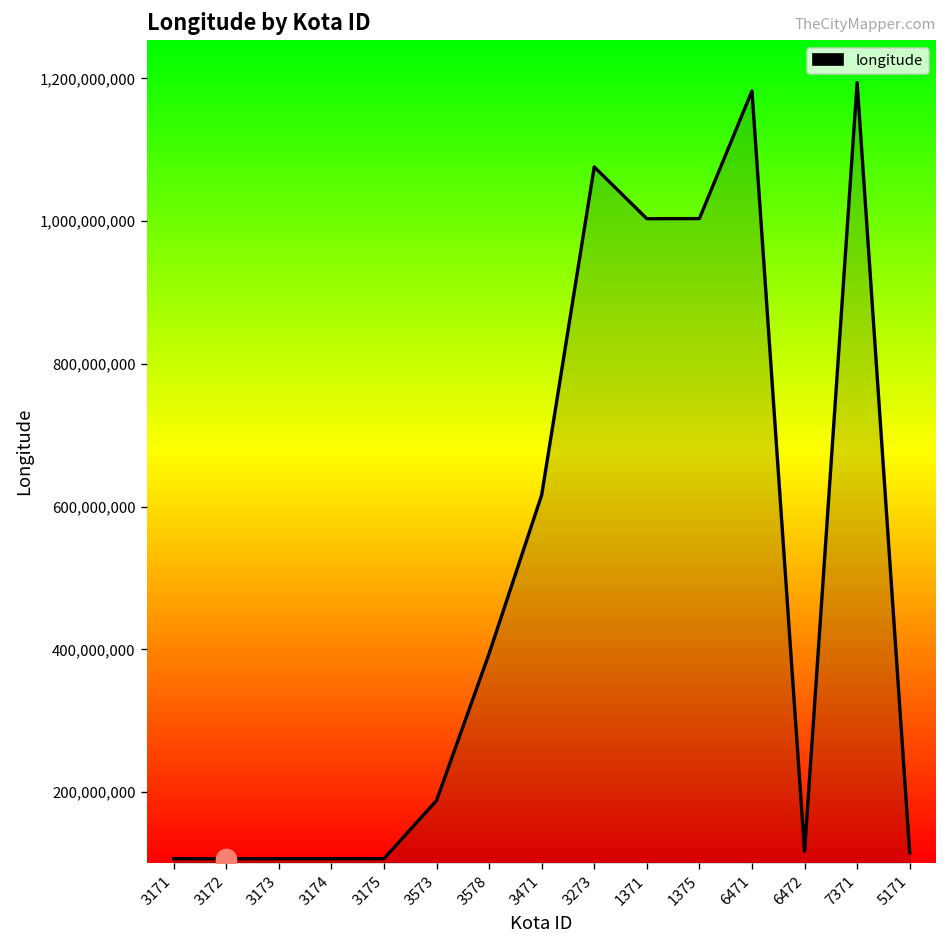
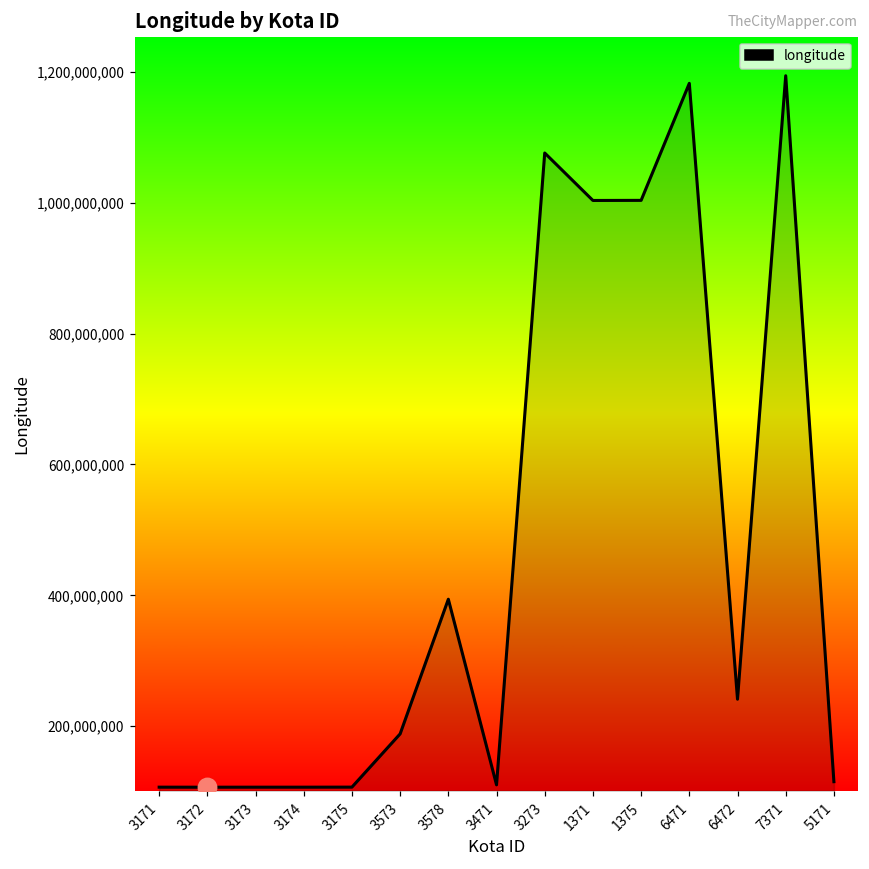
longitude, 3471: 620,000,000 -> 110,000,000
longitude, 6472: 120,000,000 -> 240,000,000
